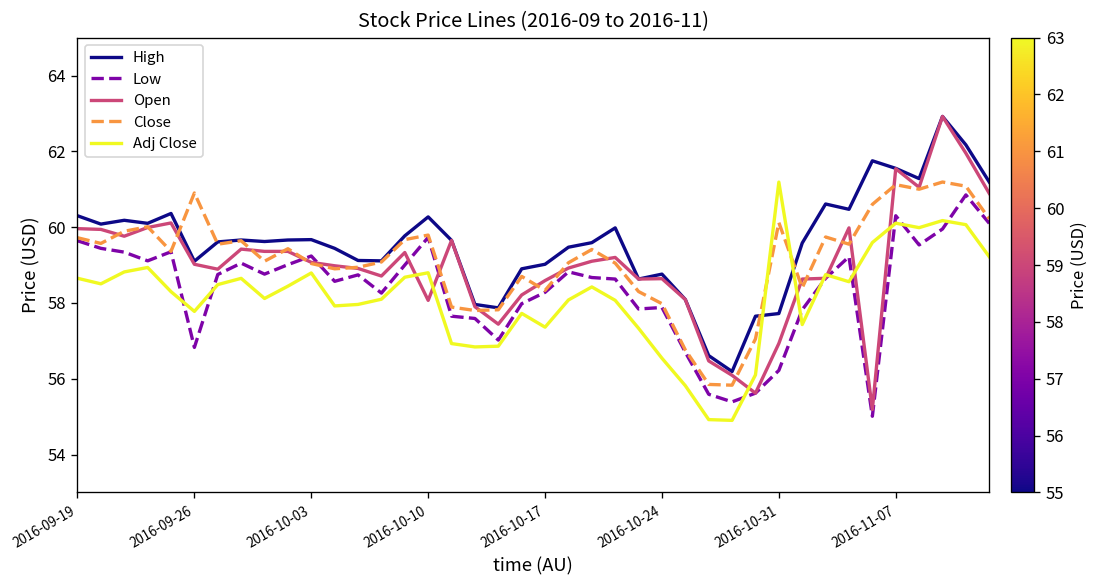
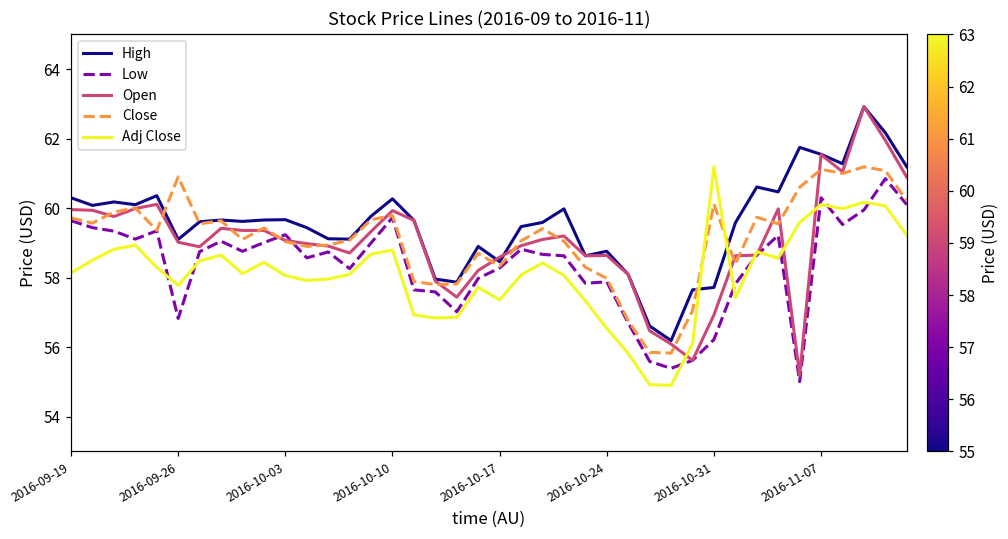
Adj Close, 2016-09-19: 58.7 -> 58.1
Adj Close, 2016-10-03: 58.8 -> 58.1
Open, 2016-10-10: 58.1 -> 59.9
High, 2016-10-17: 59.0 -> 58.5
